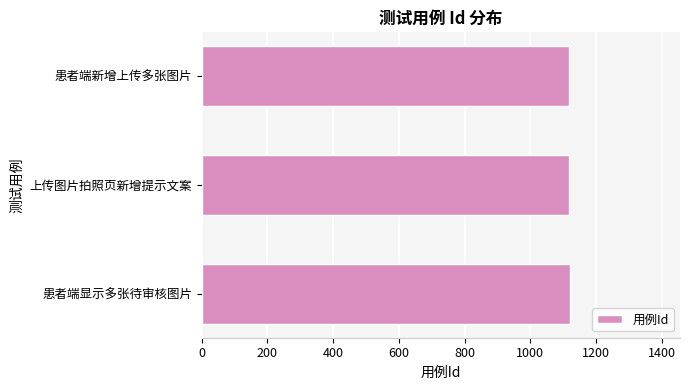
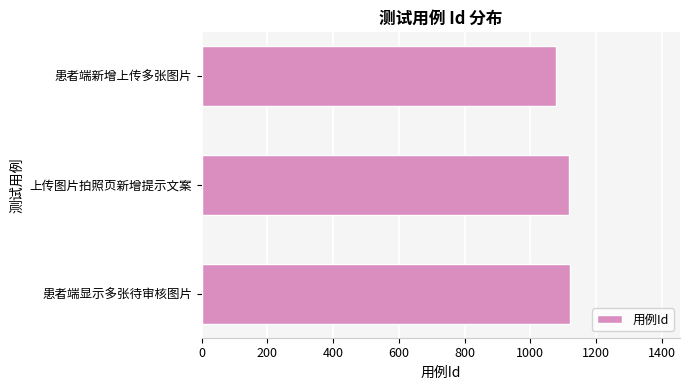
患者端新增上传多张图片: 1120 -> 1080
